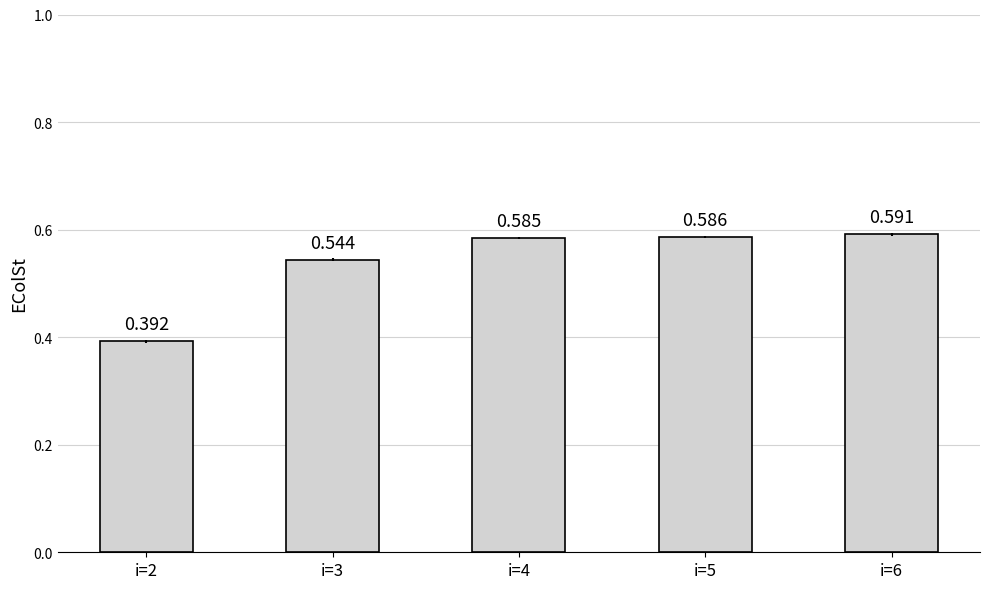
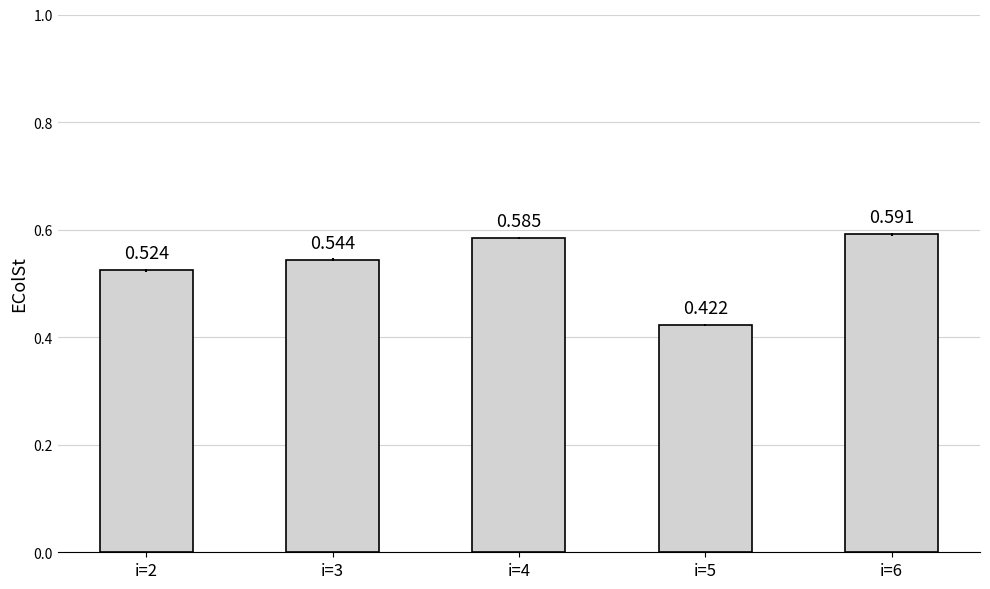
i=2: 0.392 -> 0.524
i=5: 0.586 -> 0.422
